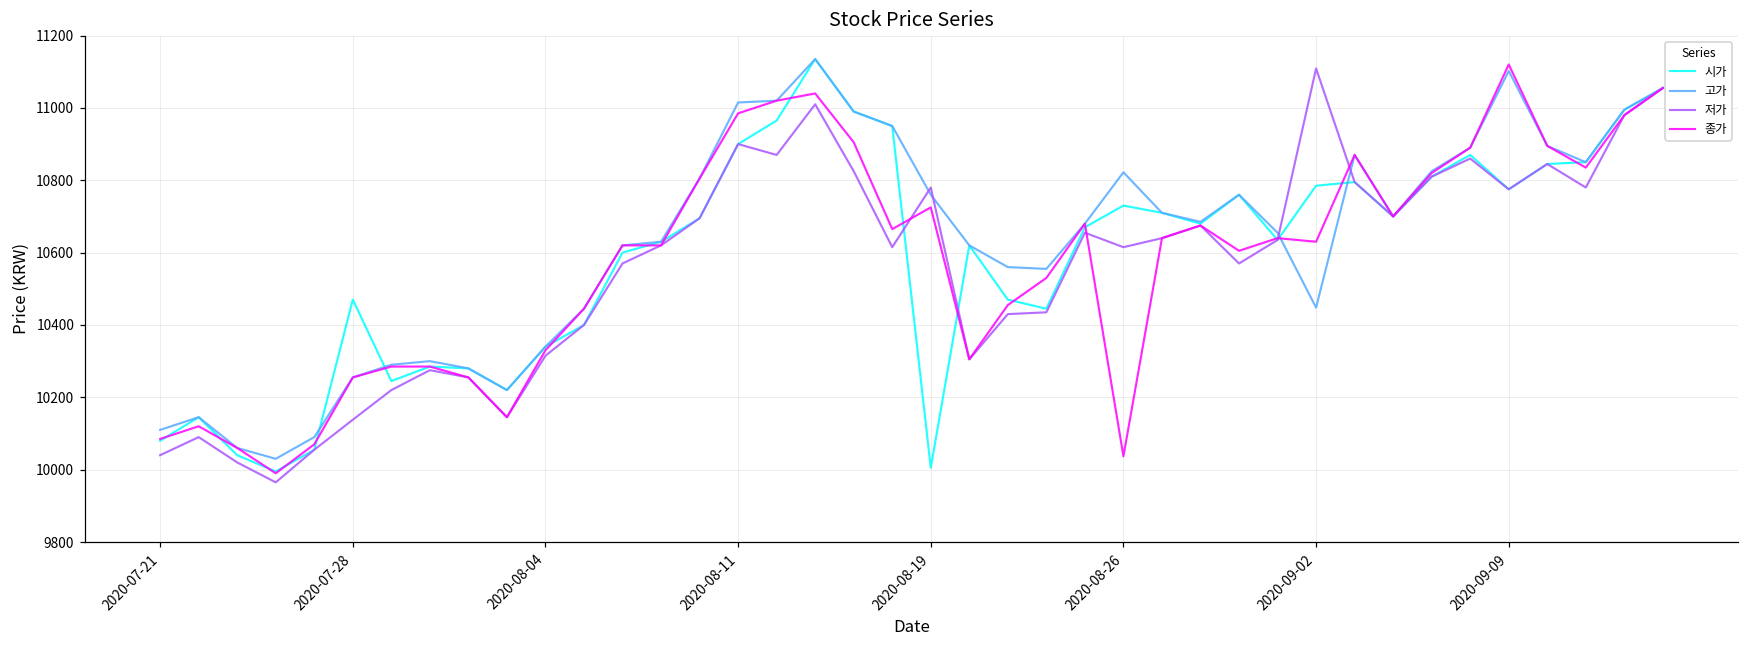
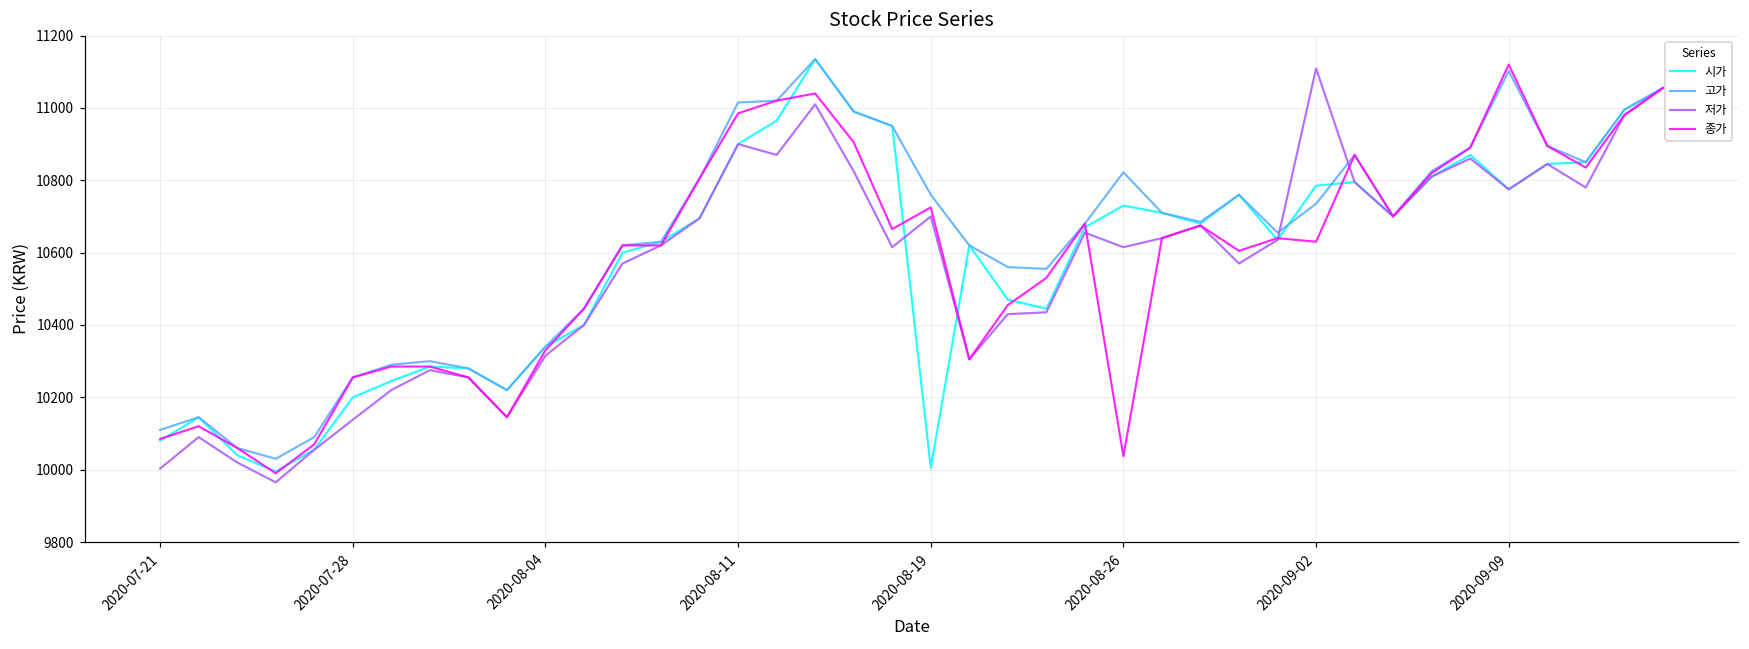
저가, 2020-07-21: 10040 -> 10000
시가, 2020-07-28: 10470 -> 10200
저가, 2020-08-19: 10780 -> 10700
고가, 2020-09-02: 10450 -> 10740
